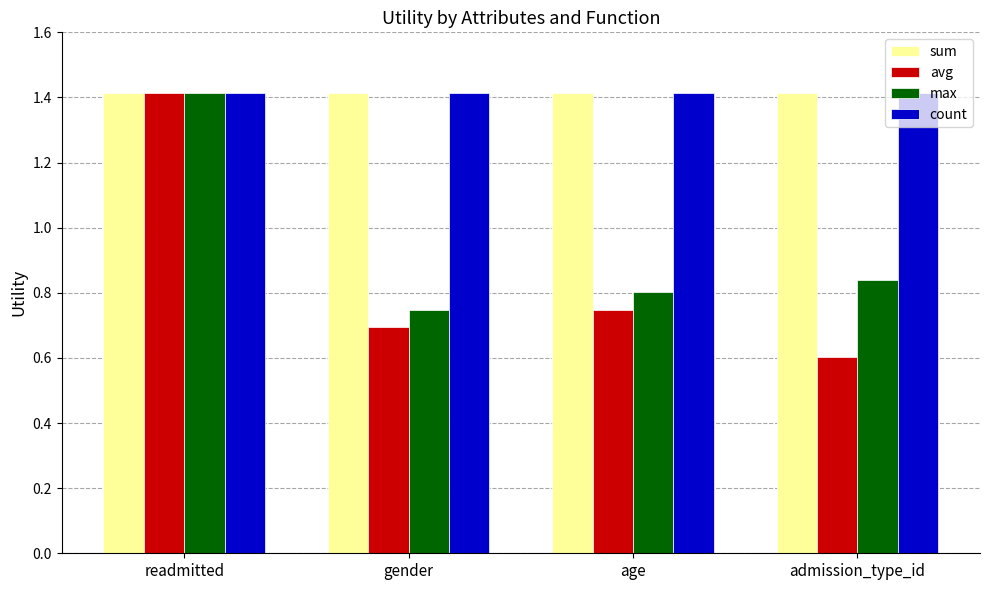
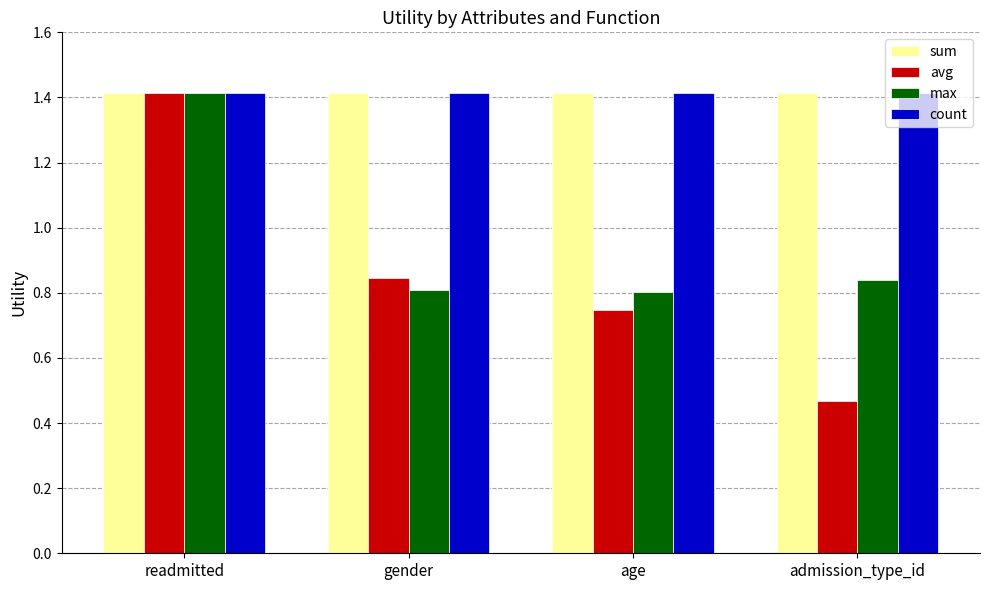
avg, gender: 0.69 -> 0.85
max, gender: 0.75 -> 0.81
avg, admission_type_id: 0.60 -> 0.47
